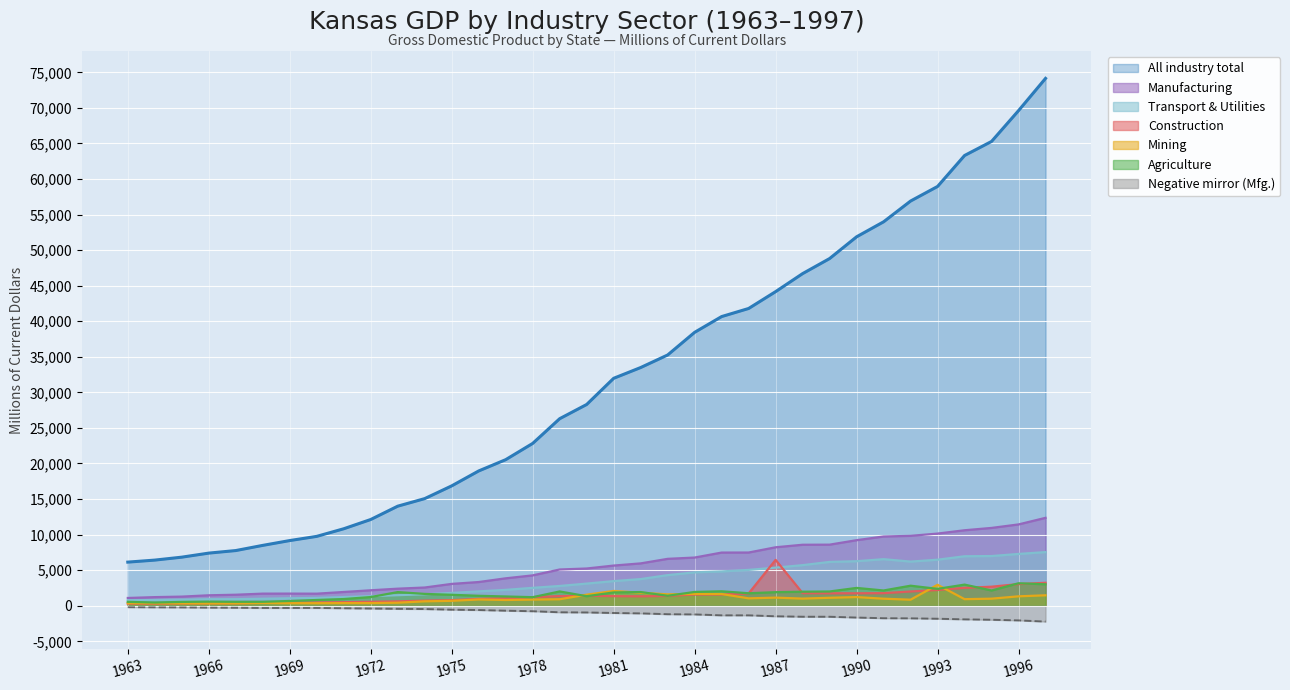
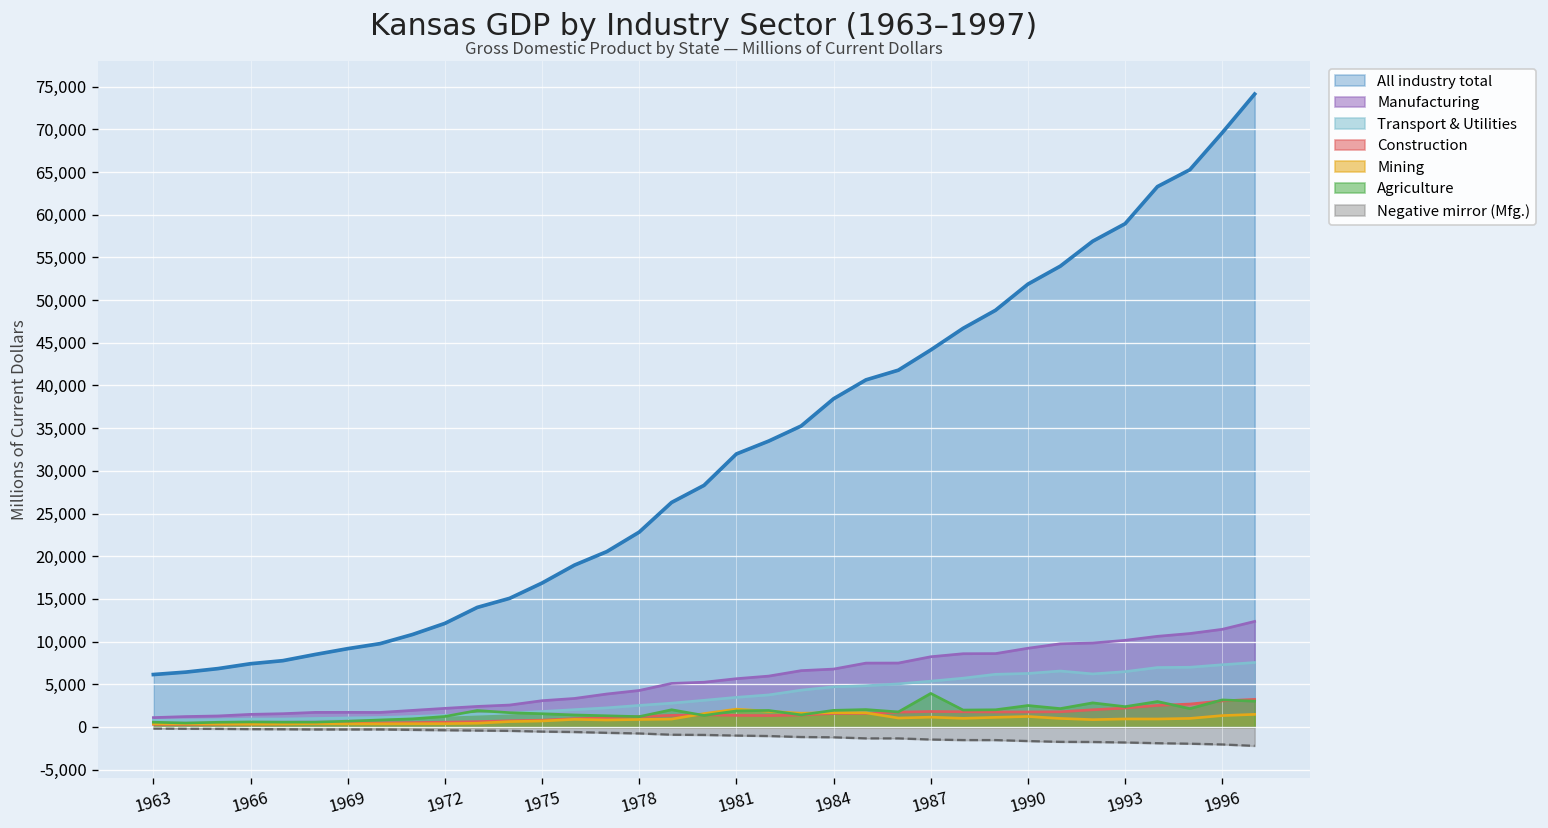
Construction, 1987: 6,000 -> 2,000
Agriculture, 1987: 2,000 -> 4,000
Mining, 1993: 3,000 -> 1,000
